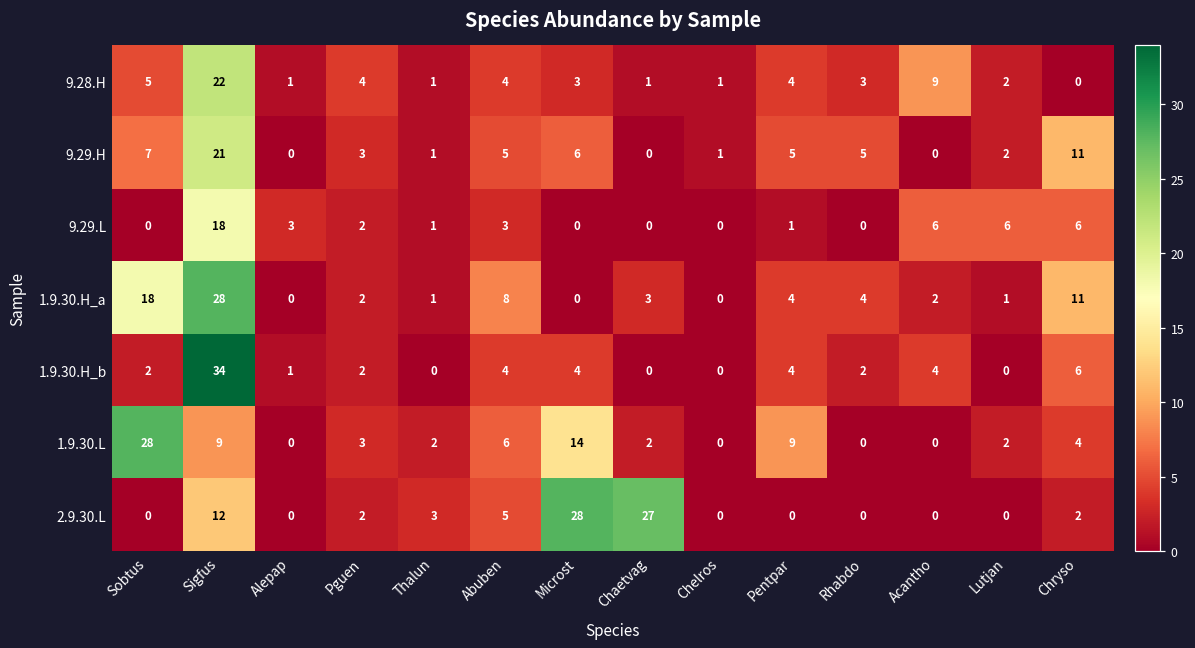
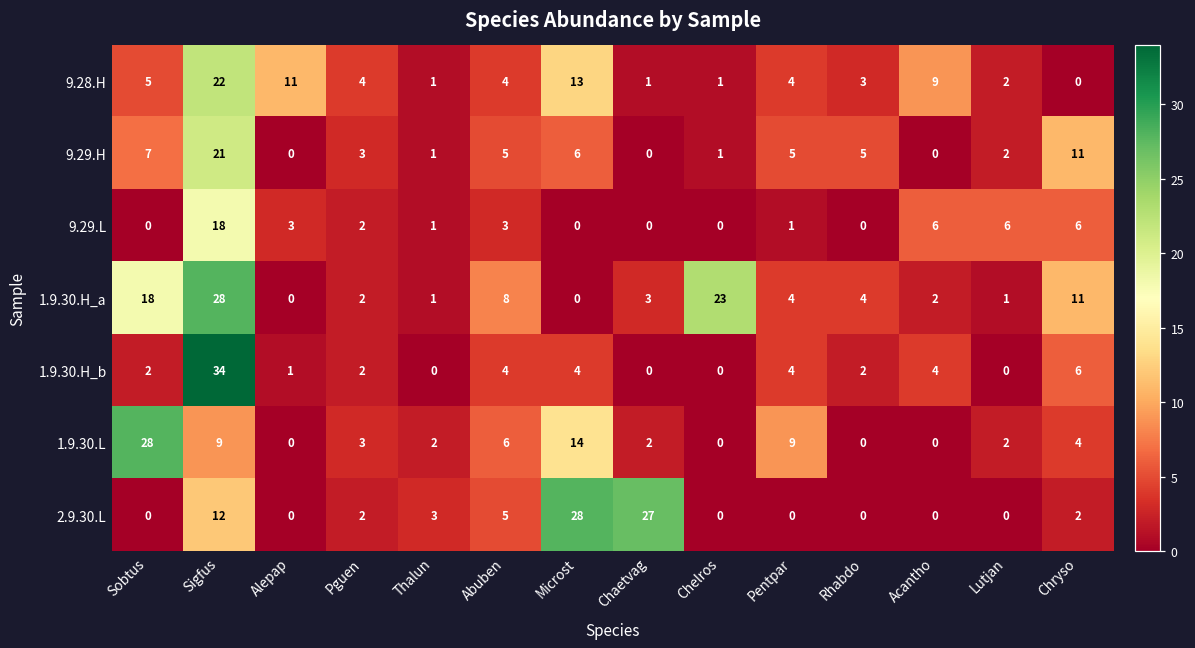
9.28.H, Alepap: 1 -> 11
9.28.H, Microst: 3 -> 13
1.9.30.H_a, Chelros: 0 -> 23
